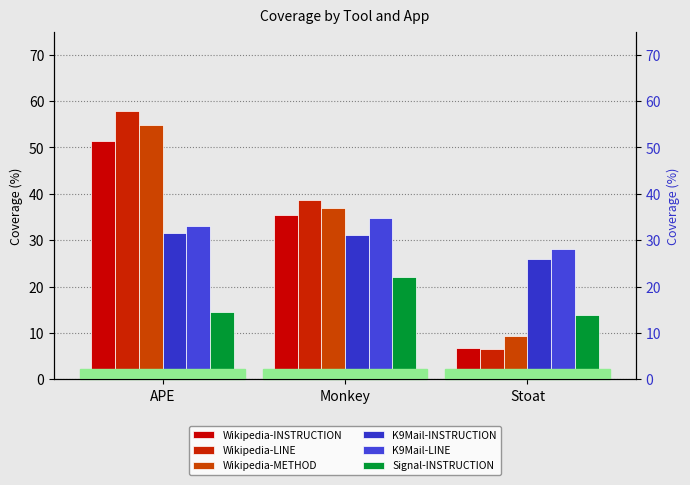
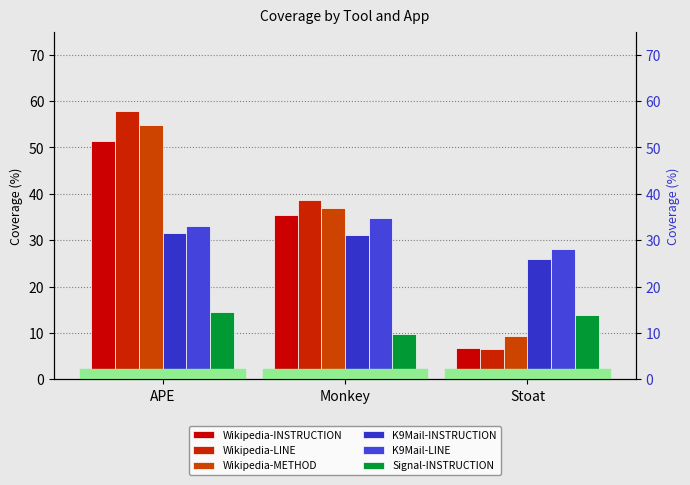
Signal-INSTRUCTION, Monkey: 22 -> 10
